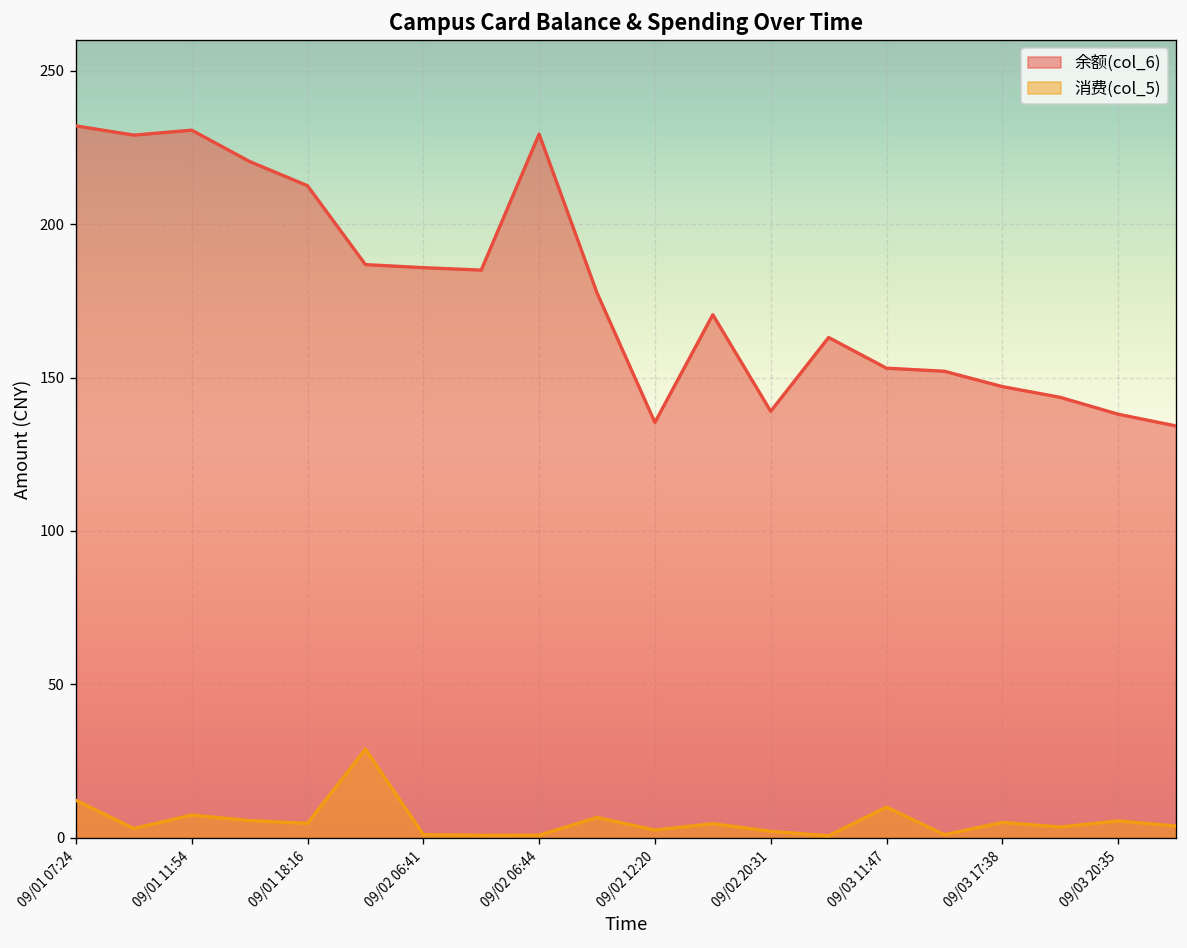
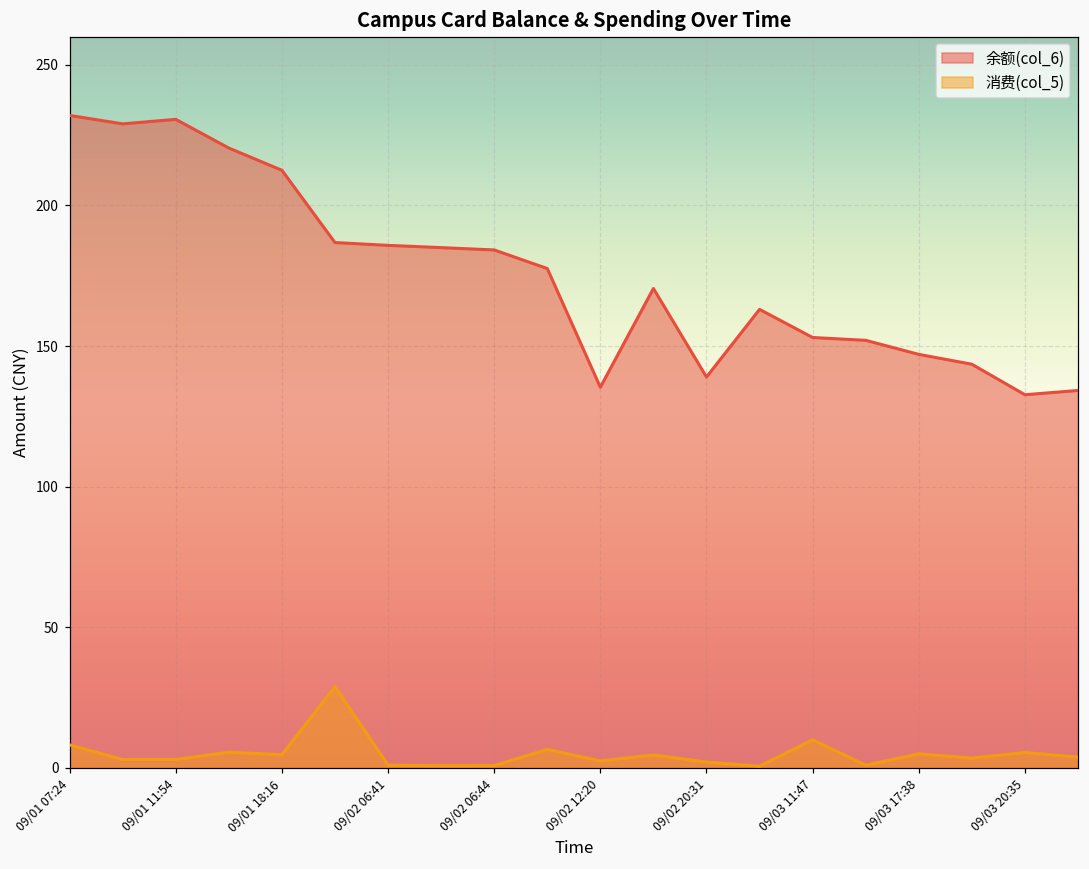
消费(col_5), 09/01 07:24: 12 -> 8
消费(col_5), 09/01 11:54: 7 -> 3
余额(col_6), 09/02 06:44: 229 -> 184
余额(col_6), 09/03 20:35: 138 -> 133
